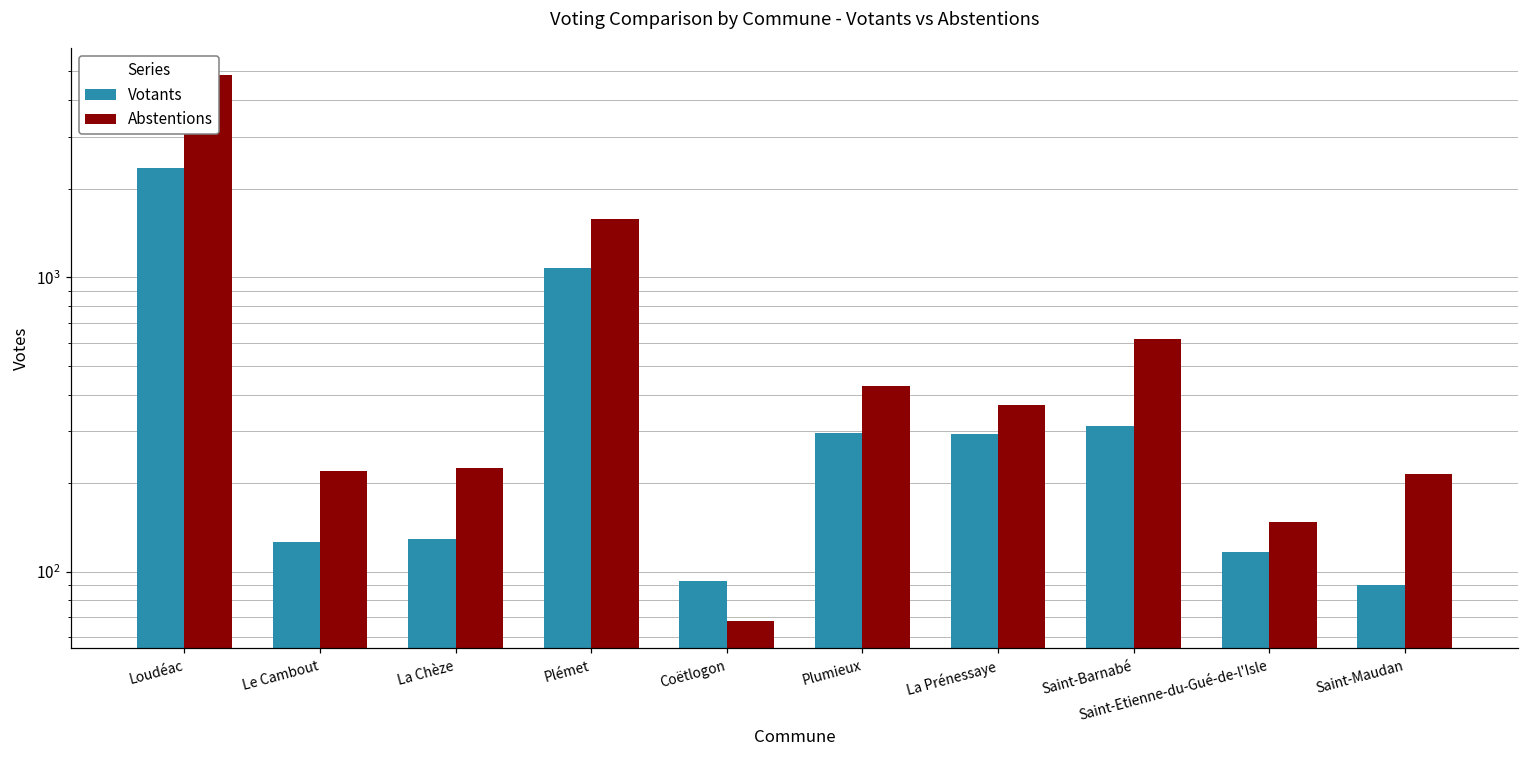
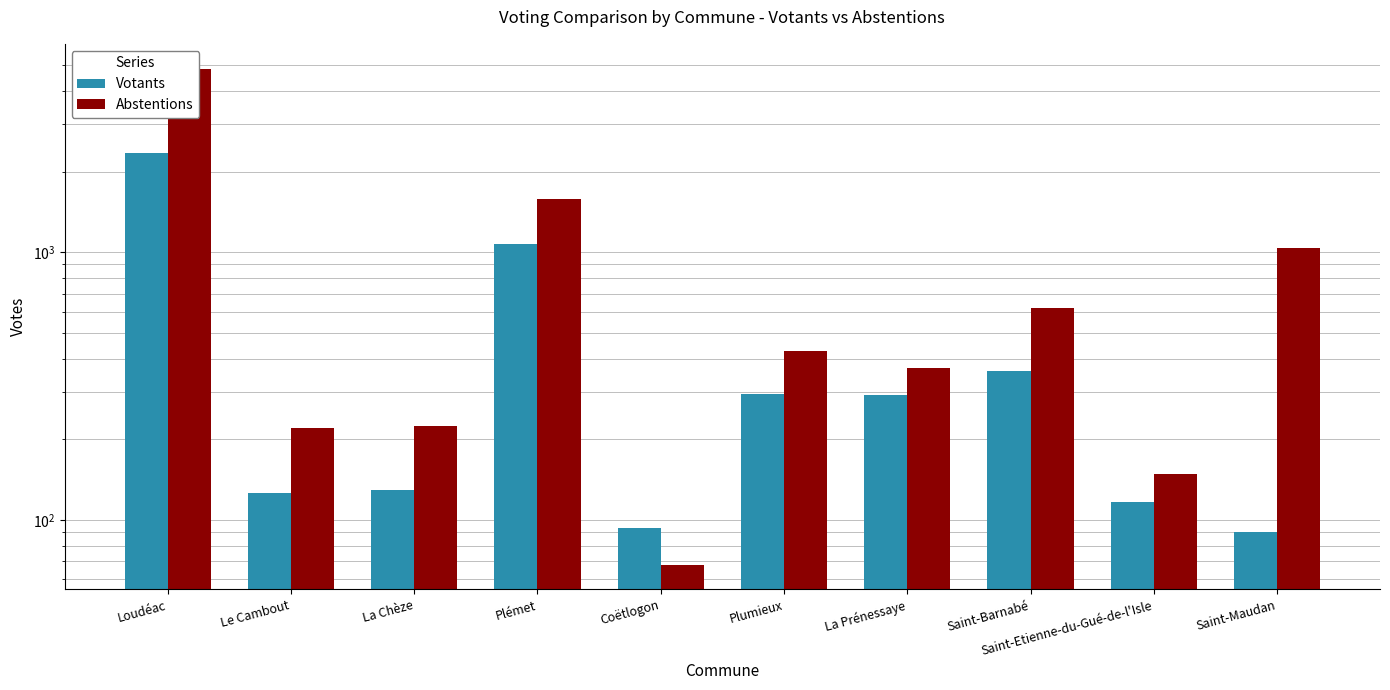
Votants, Saint-Barnabé: 310 -> 360
Abstentions, Saint-Maudan: 220 -> 1040
